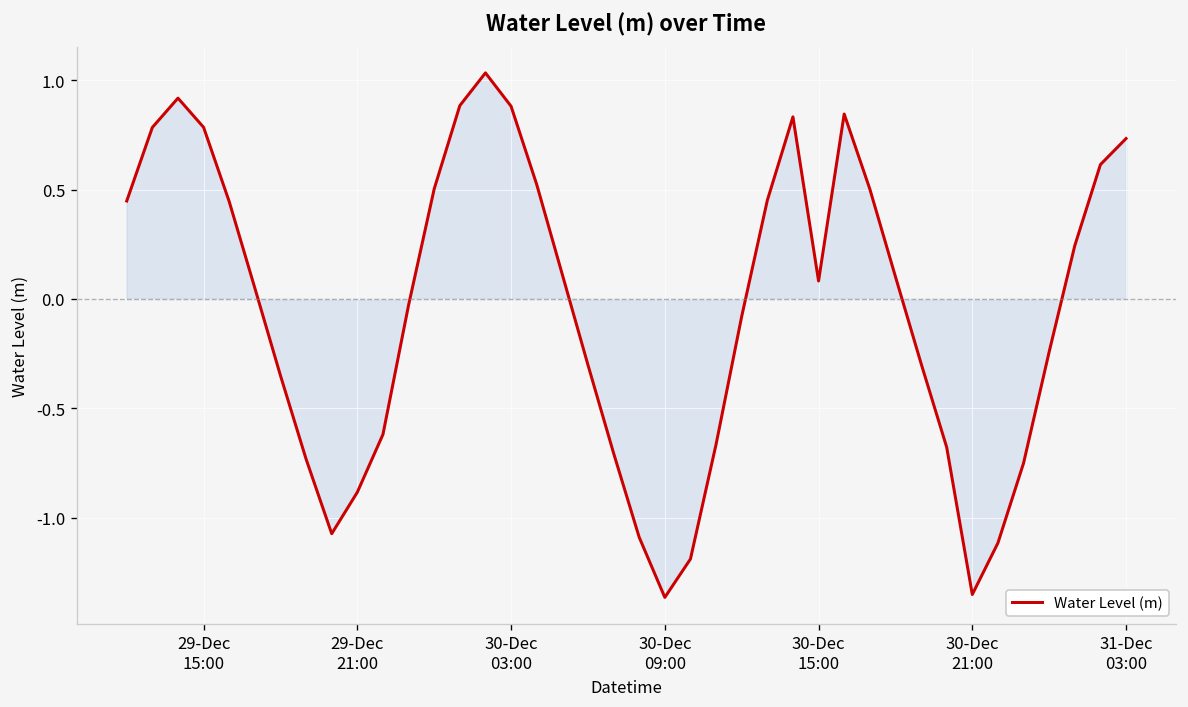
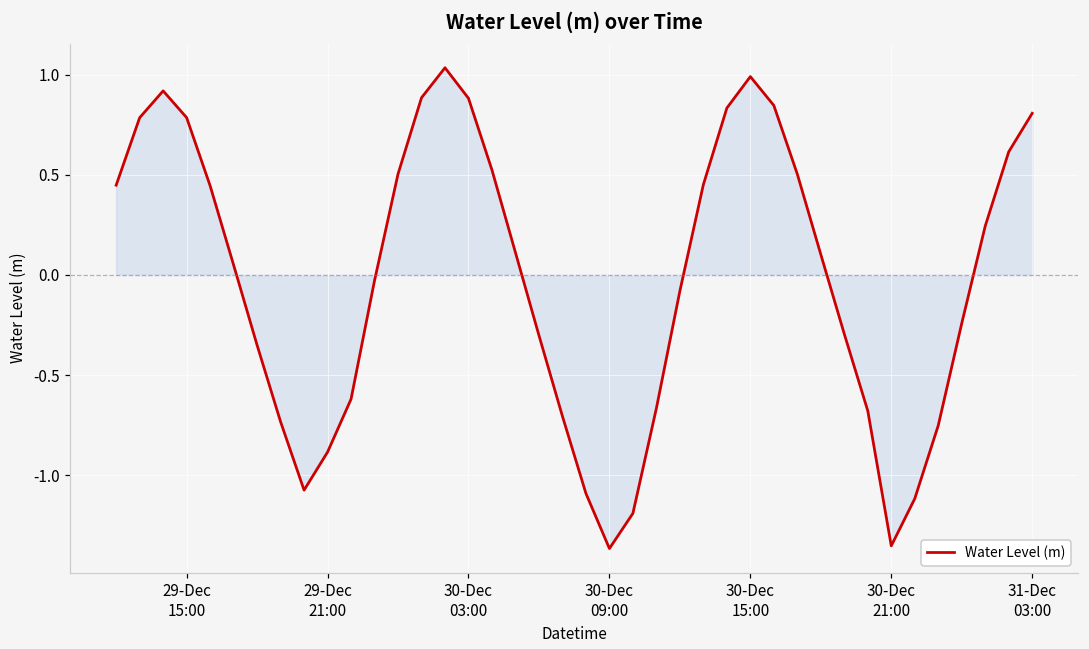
Water Level (m), 30-Dec 15:00: 0.08 -> 0.99
Water Level (m), 31-Dec 03:00: 0.73 -> 0.81
